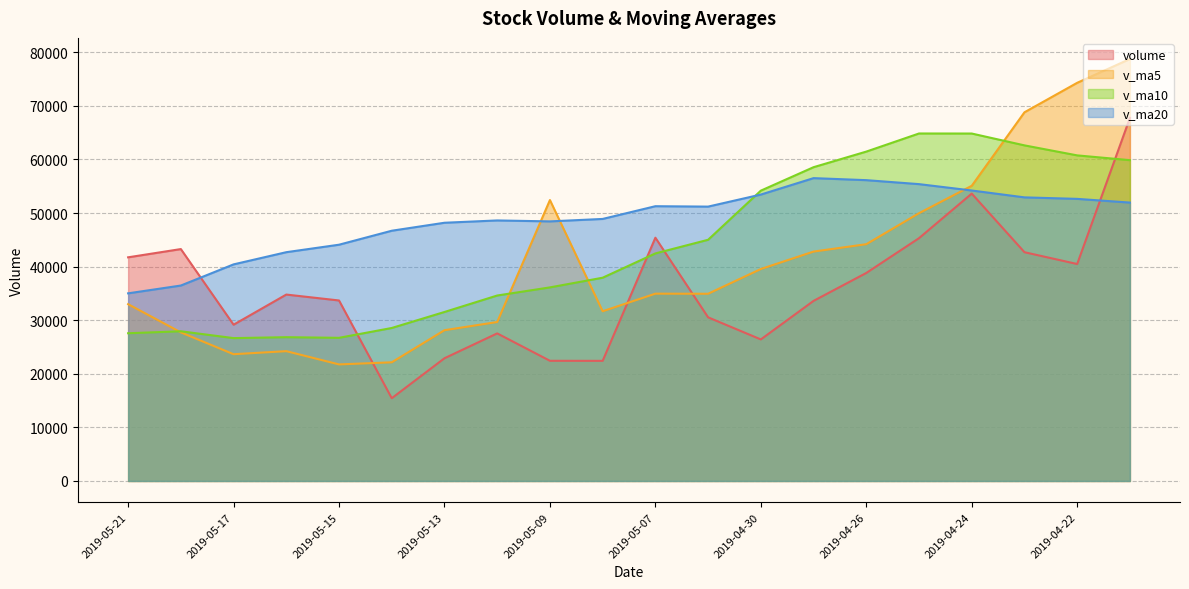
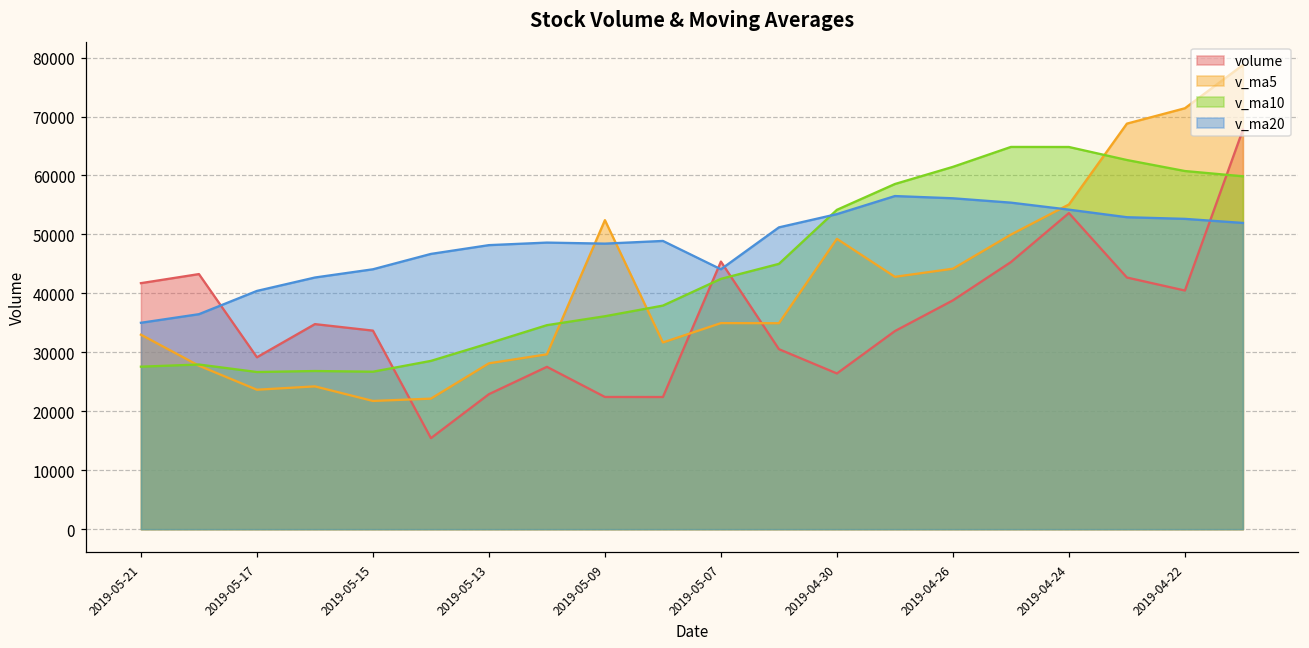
v_ma20, 2019-05-07: 51000 -> 44000
v_ma5, 2019-04-30: 40000 -> 49000
v_ma5, 2019-04-22: 74000 -> 71000
